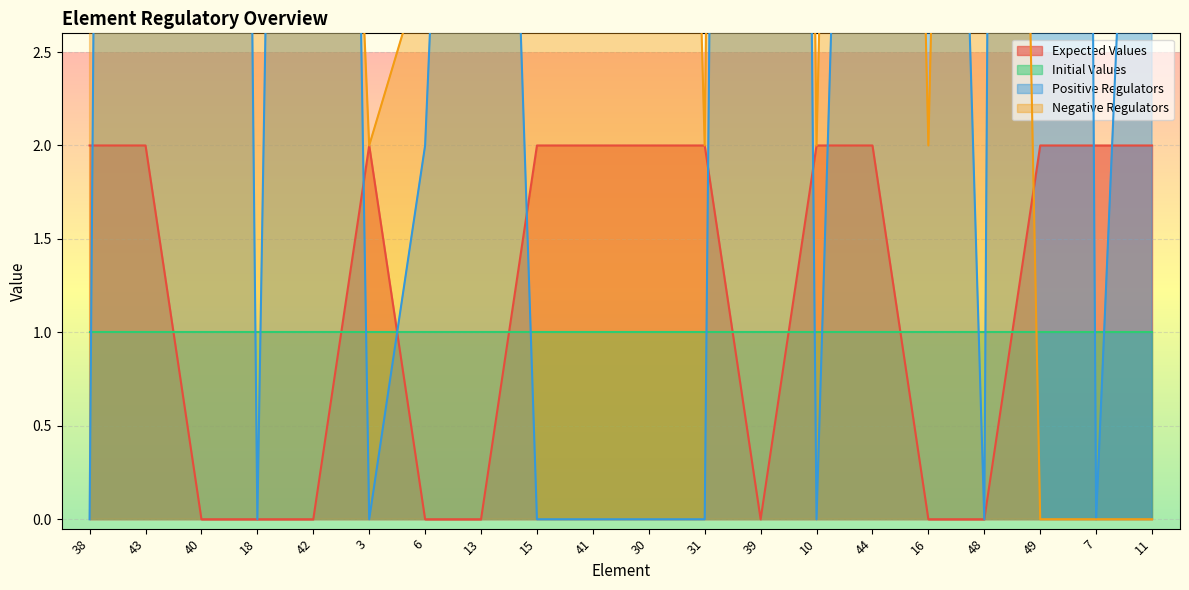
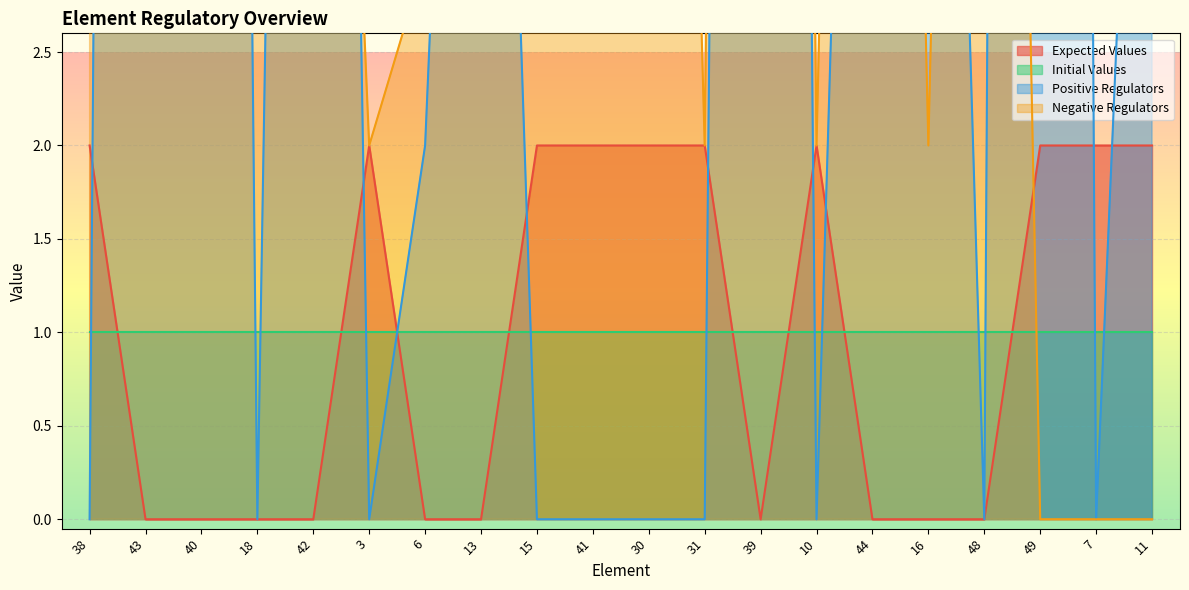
Expected Values, 43: 2 -> 0
Expected Values, 44: 2 -> 0
